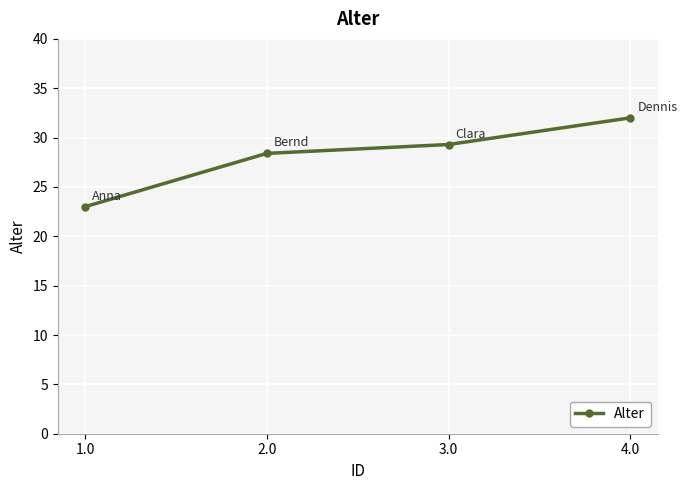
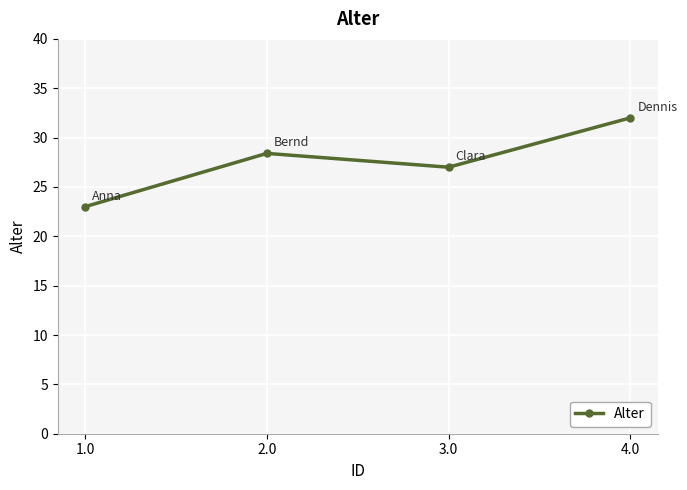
3.0: 29 -> 27
